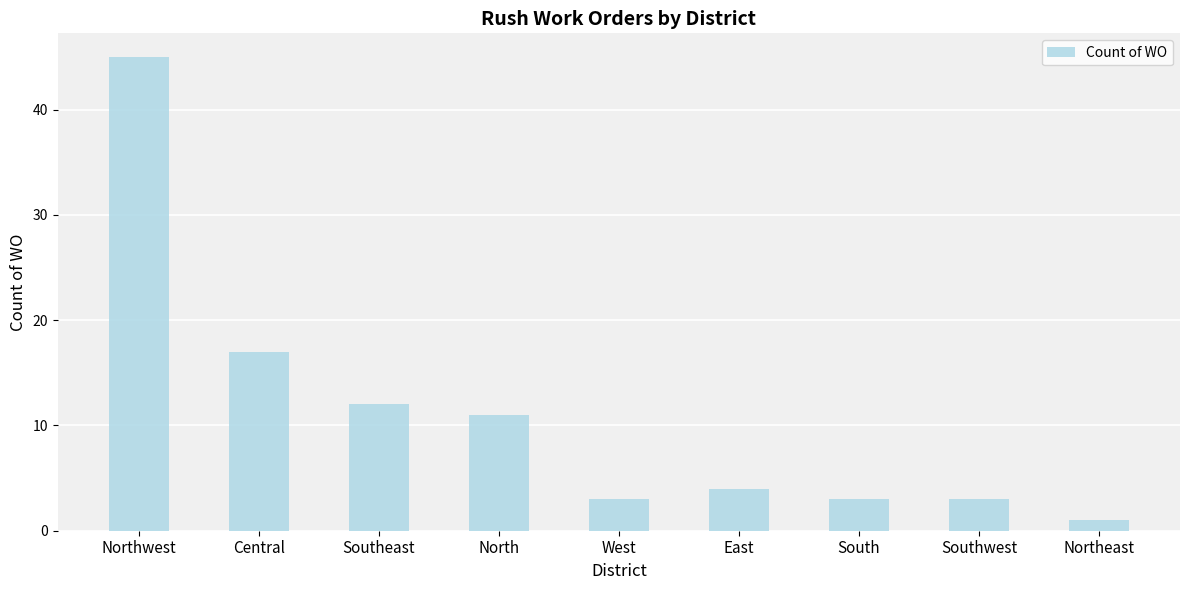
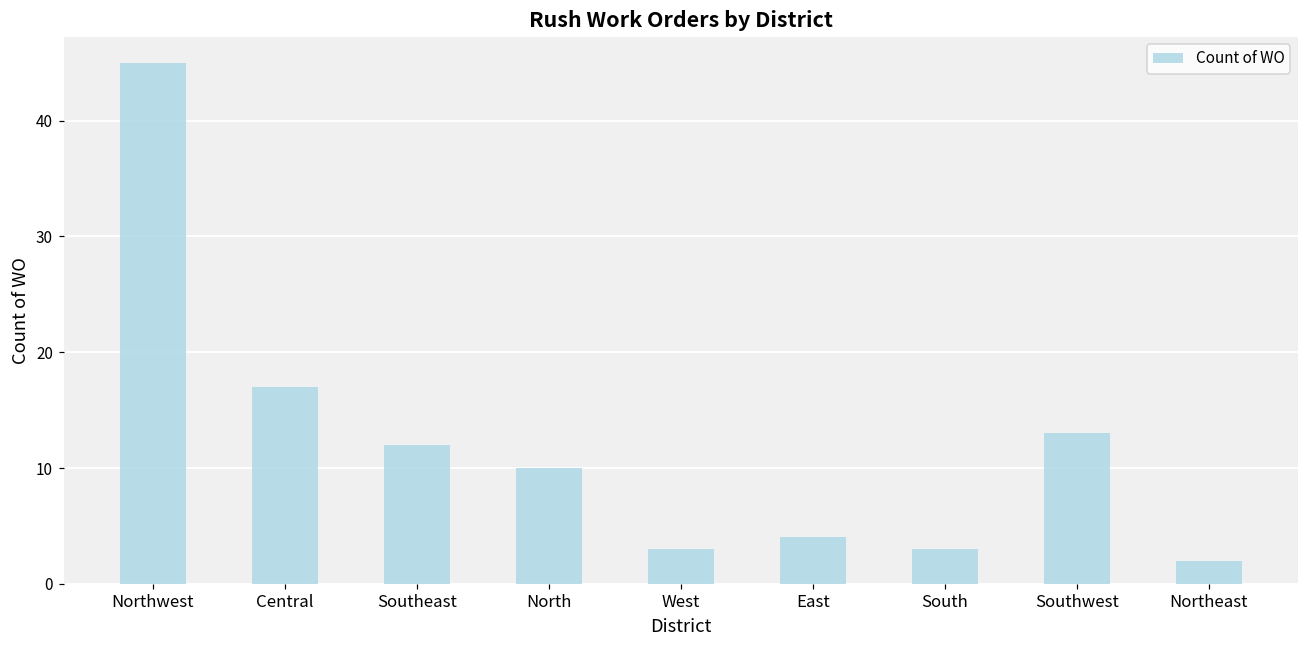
North: 11 -> 10
Southwest: 3 -> 13
Northeast: 1 -> 2
